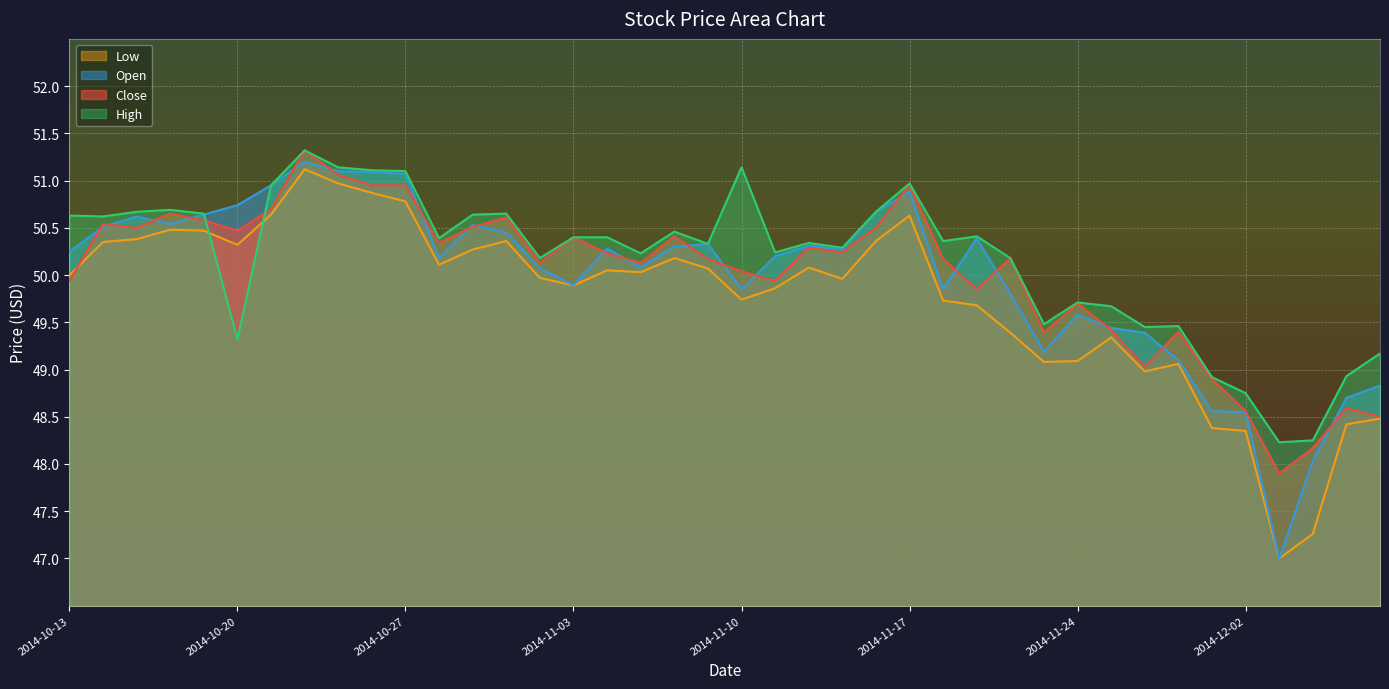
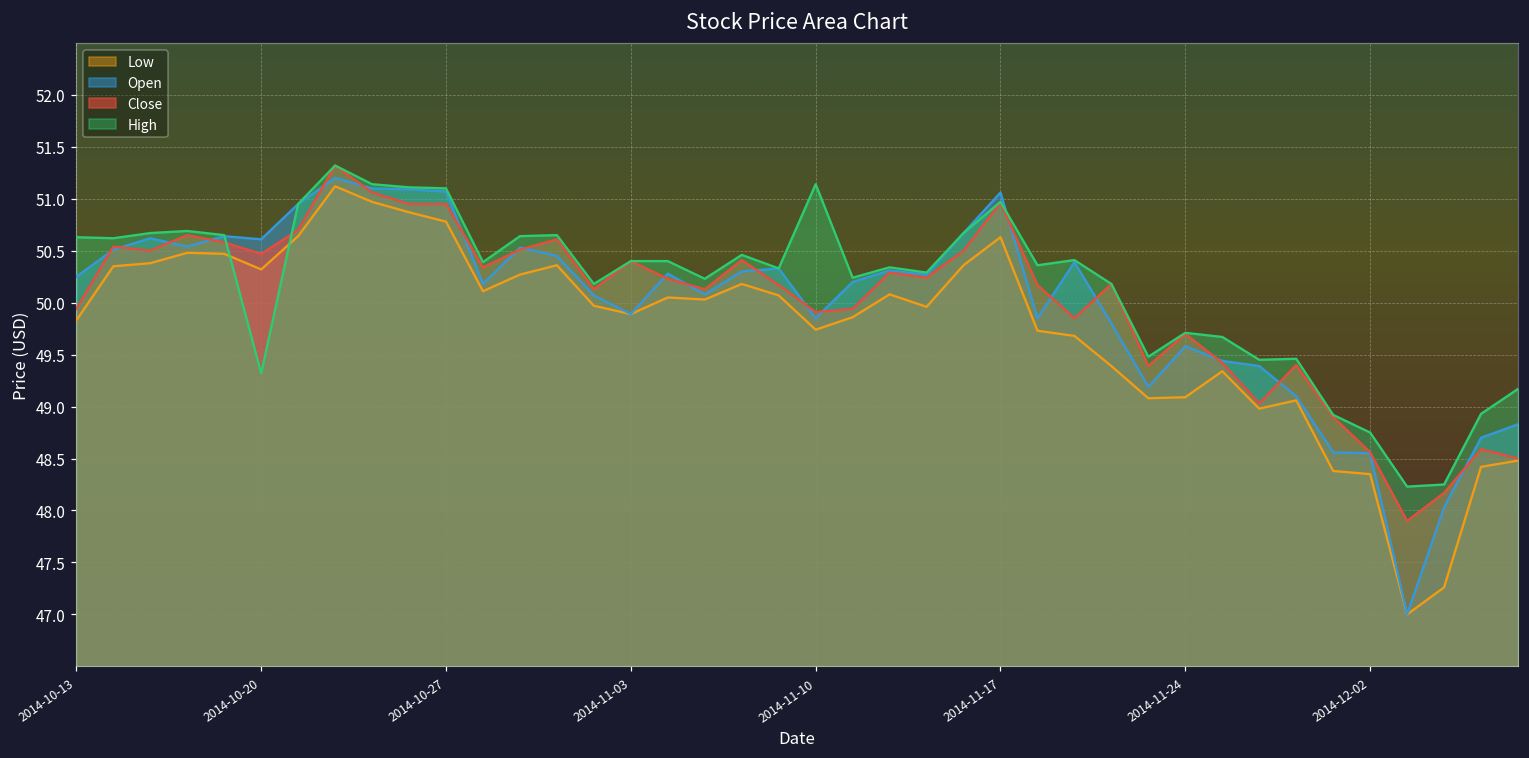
Low, 2014-10-13: 50.0 -> 49.8
Open, 2014-10-20: 50.7 -> 50.6
Close, 2014-11-10: 50.0 -> 49.9
Open, 2014-11-17: 50.9 -> 51.1
